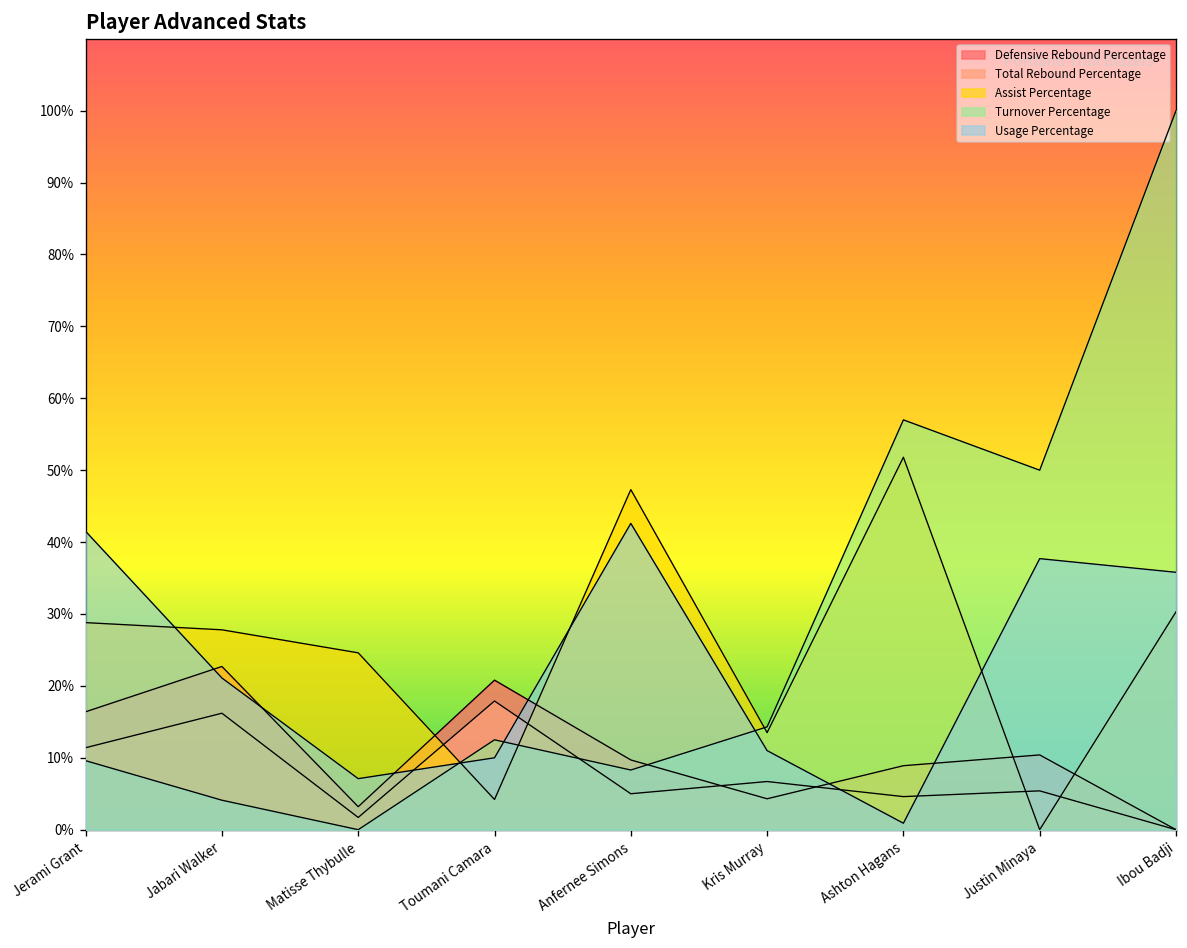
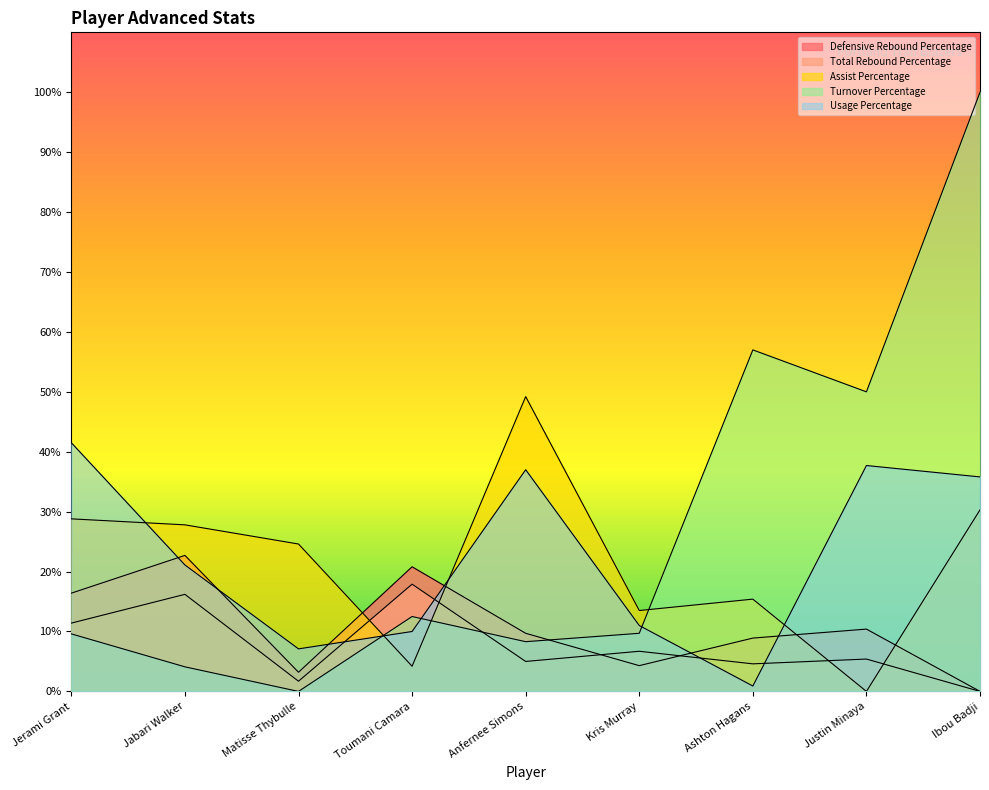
Assist Percentage, Anfernee Simons: 47% -> 49%
Usage Percentage, Anfernee Simons: 43% -> 37%
Turnover Percentage, Kris Murray: 14% -> 10%
Assist Percentage, Ashton Hagans: 52% -> 15%
